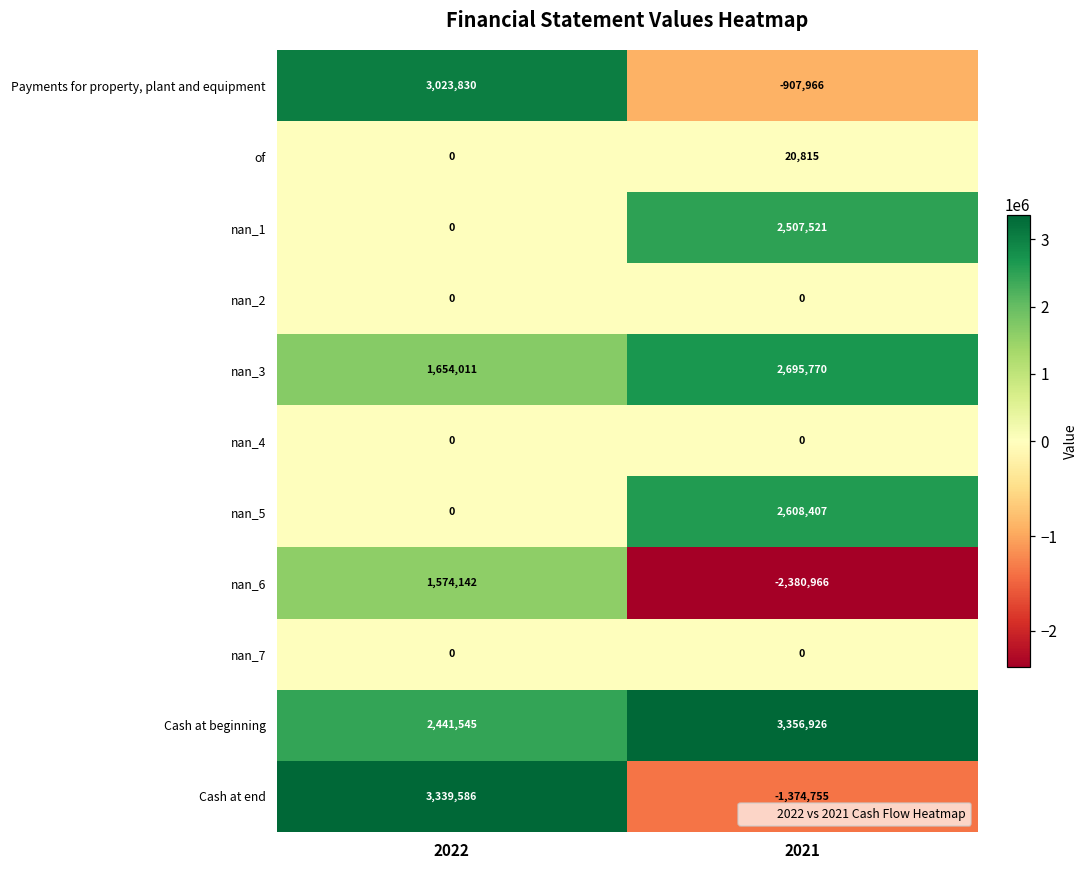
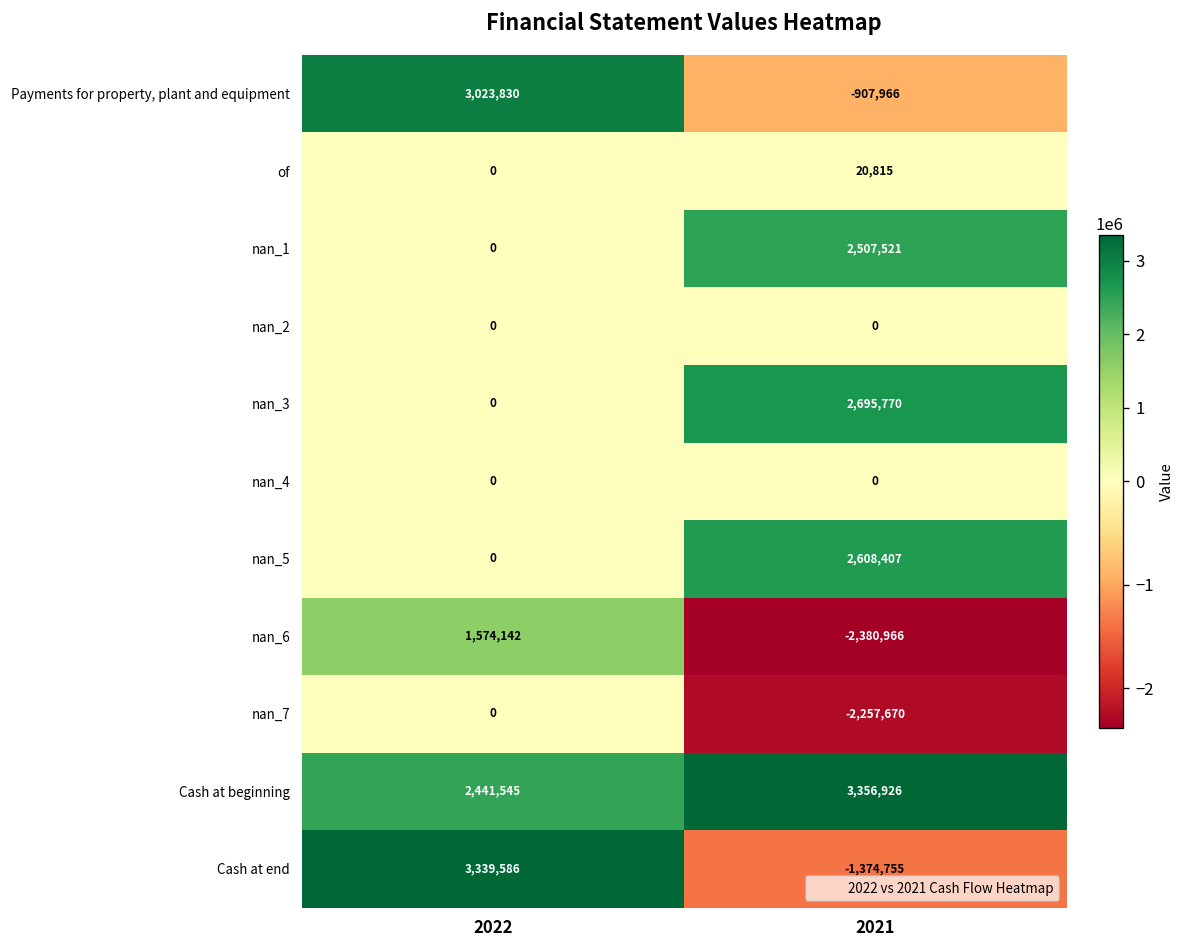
nan_3, 2022: 1,654,011 -> 0
nan_7, 2021: 0 -> -2,257,670
